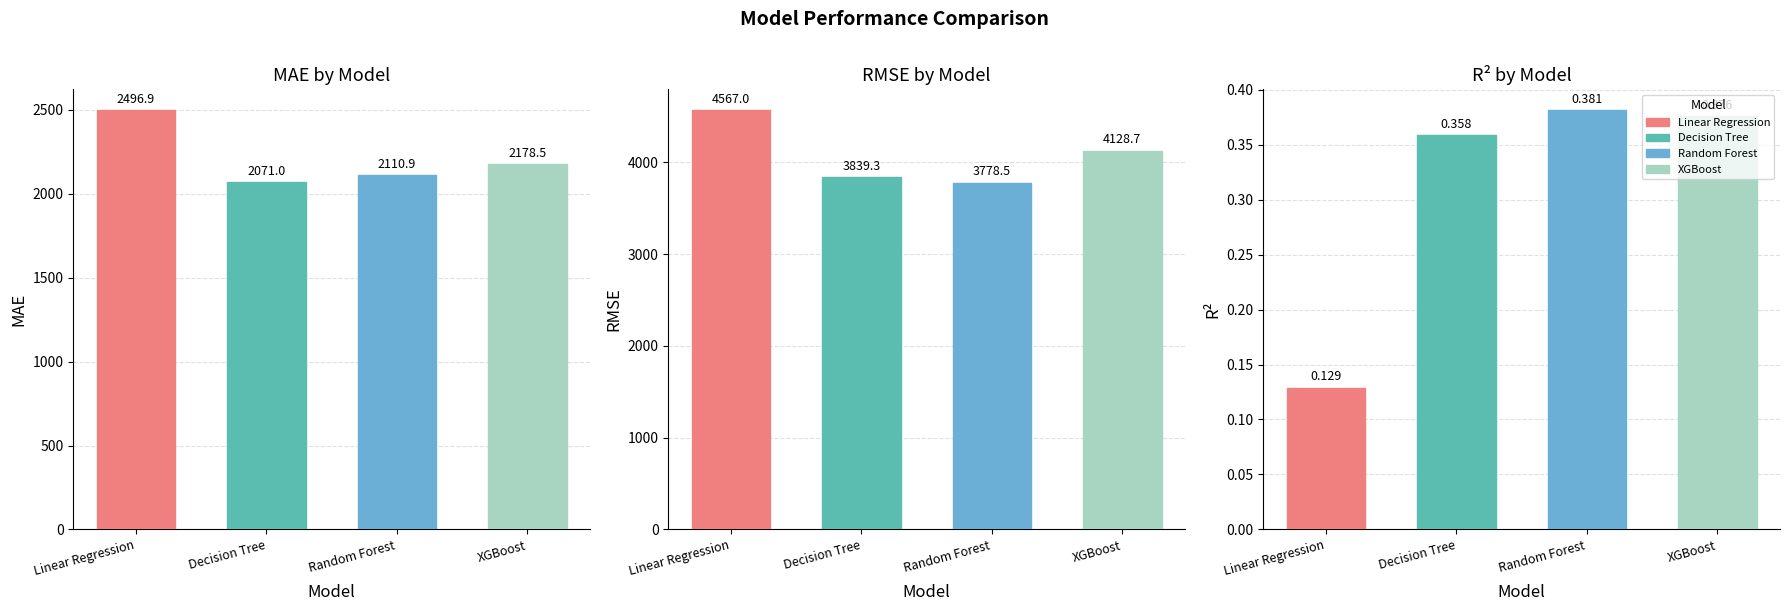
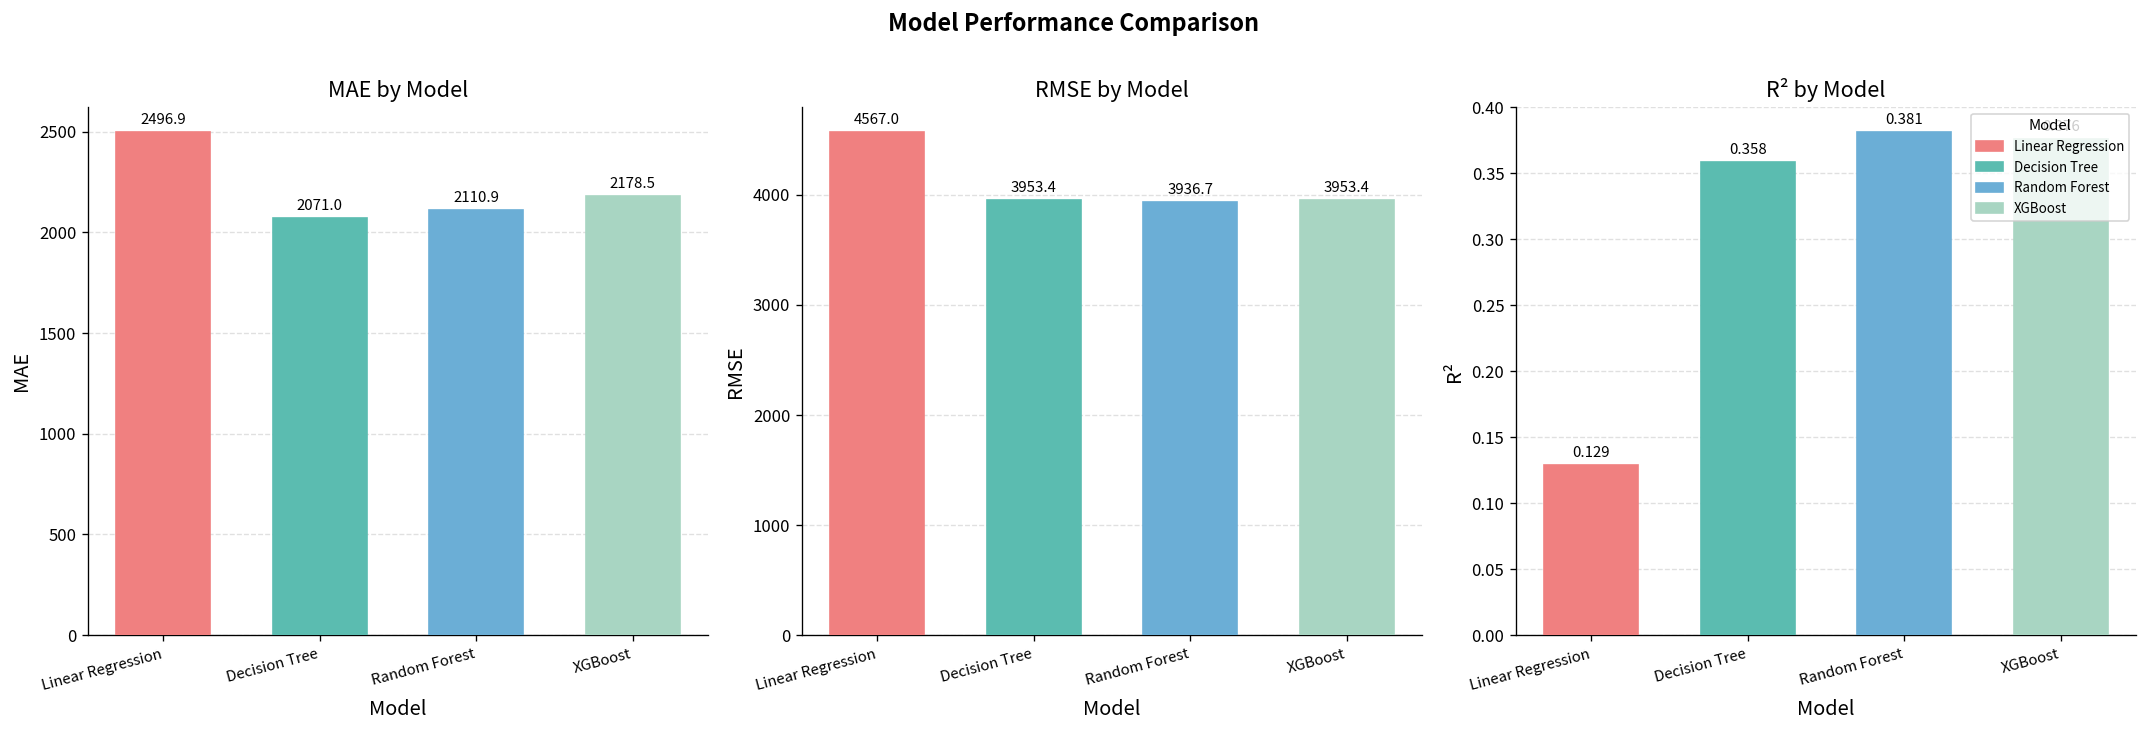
RMSE by Model, Decision Tree: 3839.3 -> 3953.4
RMSE by Model, Random Forest: 3778.5 -> 3936.7
RMSE by Model, XGBoost: 4128.7 -> 3953.4
